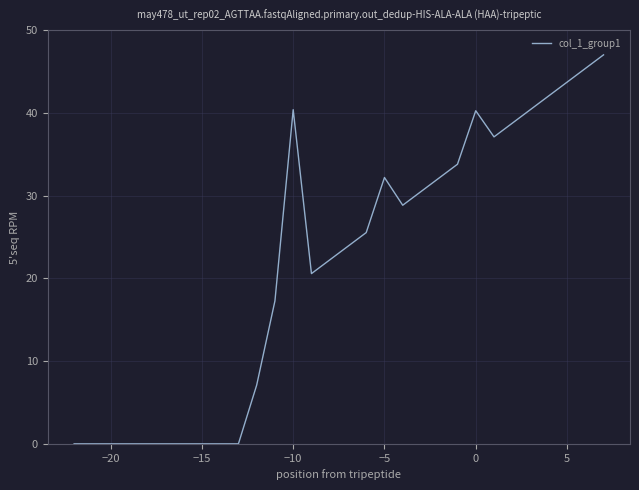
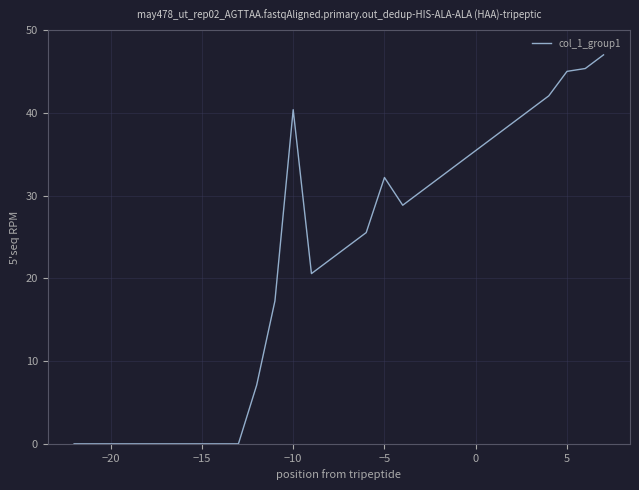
0: 40 -> 35
5: 44 -> 45
